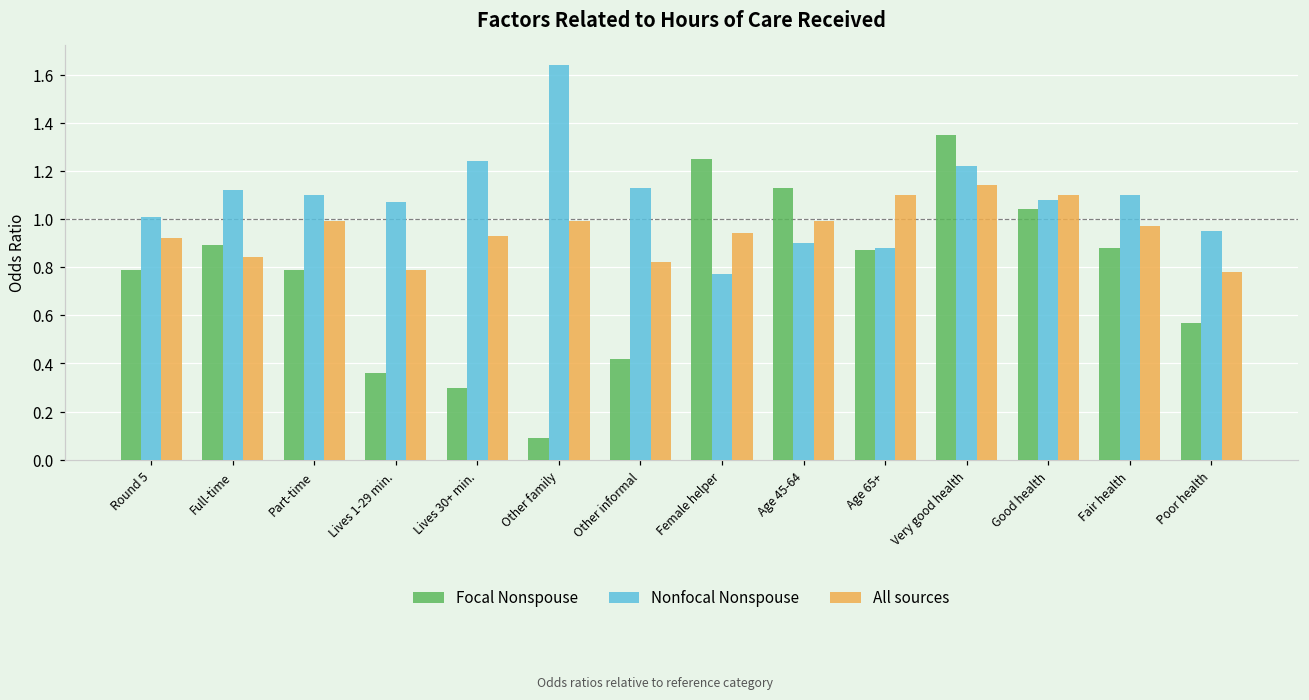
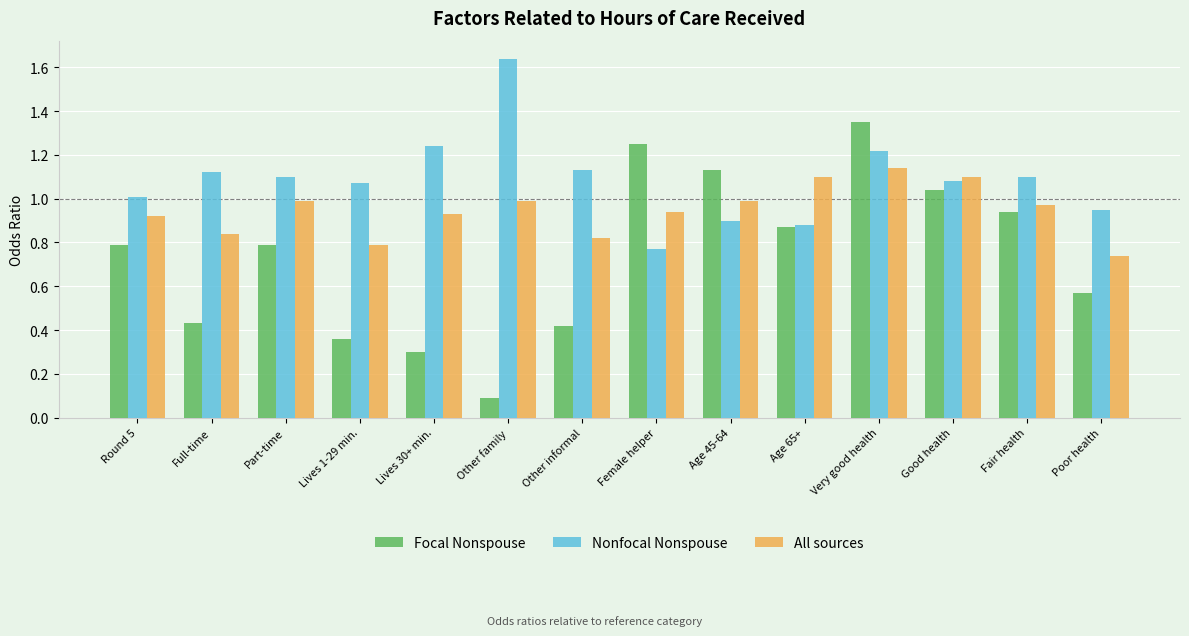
Focal Nonspouse, Full-time: 0.89 -> 0.43
Focal Nonspouse, Fair health: 0.88 -> 0.94
All sources, Poor health: 0.78 -> 0.74
